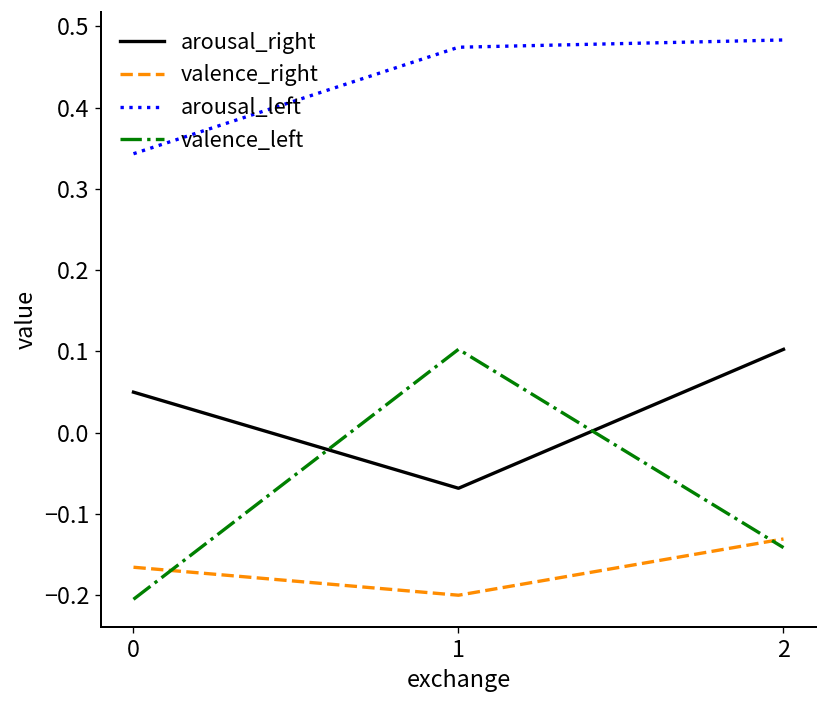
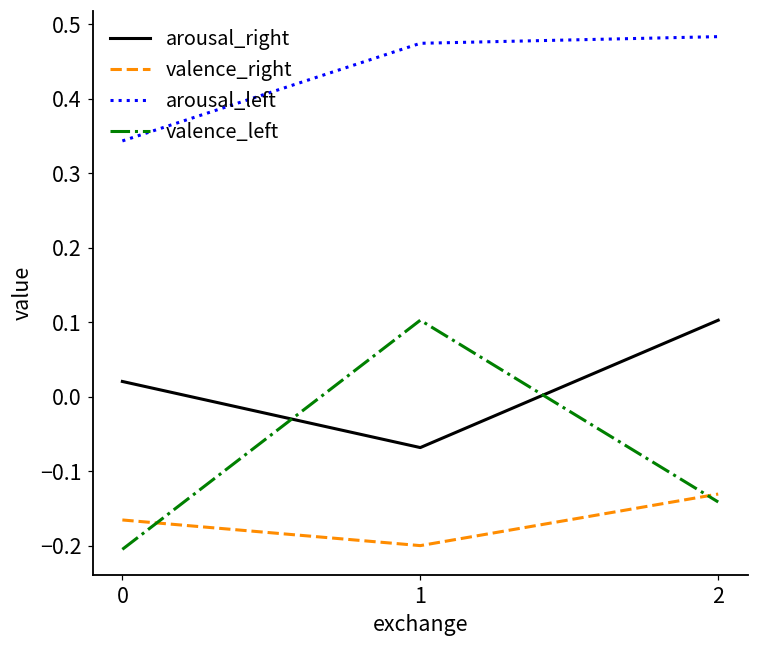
arousal_right, 0: 0.05 -> 0.02
